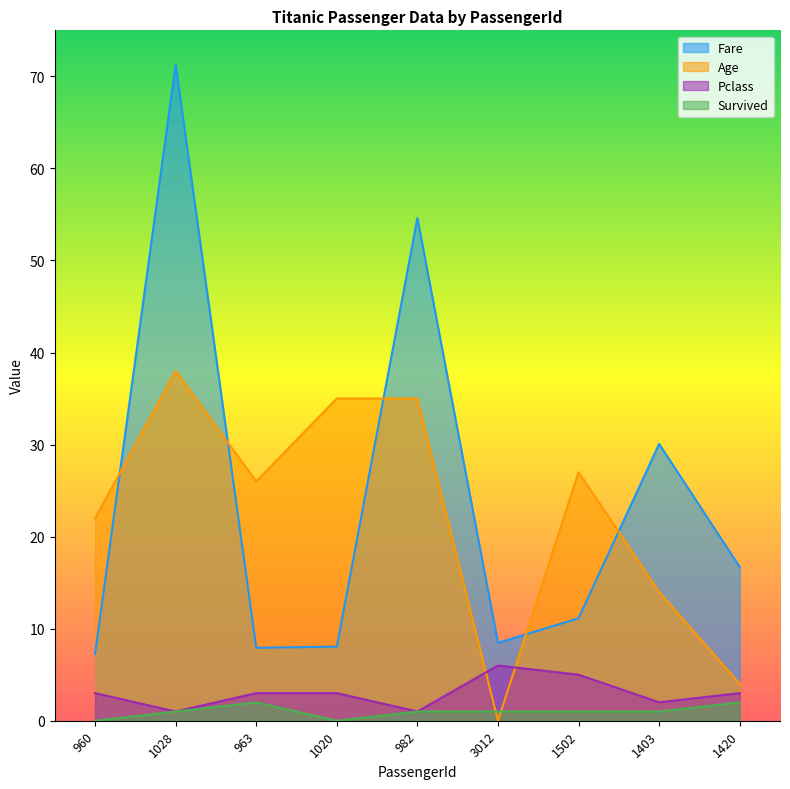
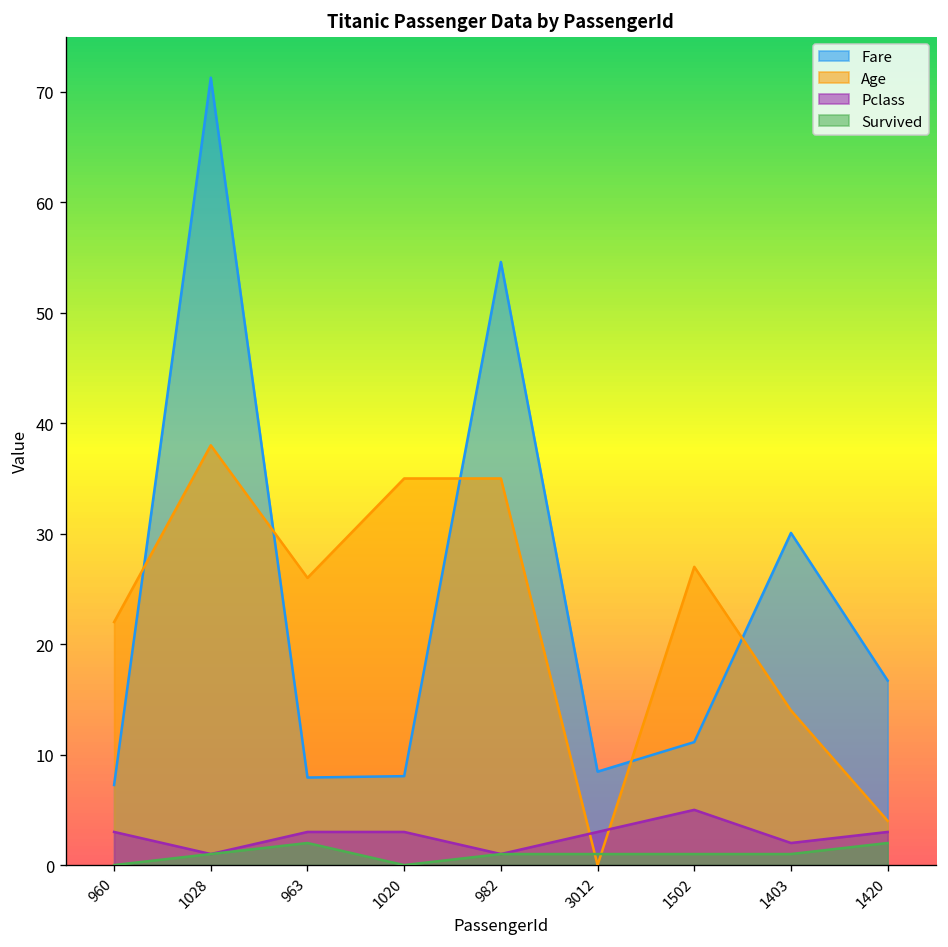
Pclass, 3012: 6 -> 3
